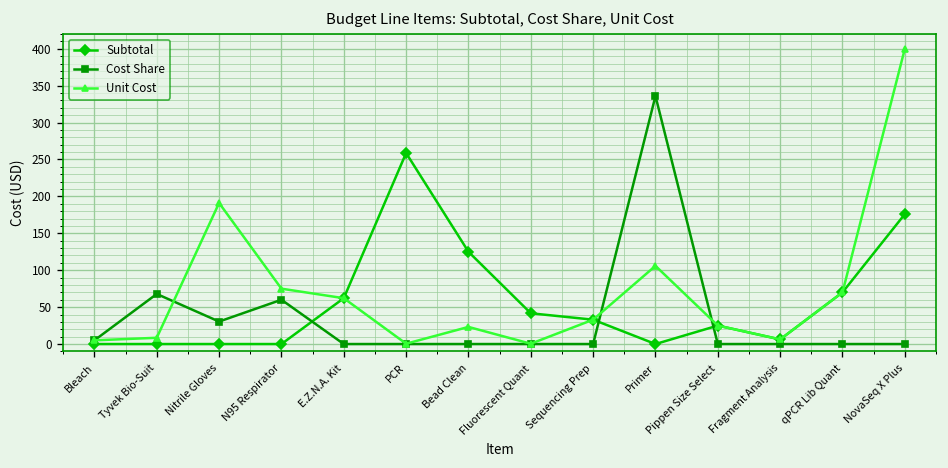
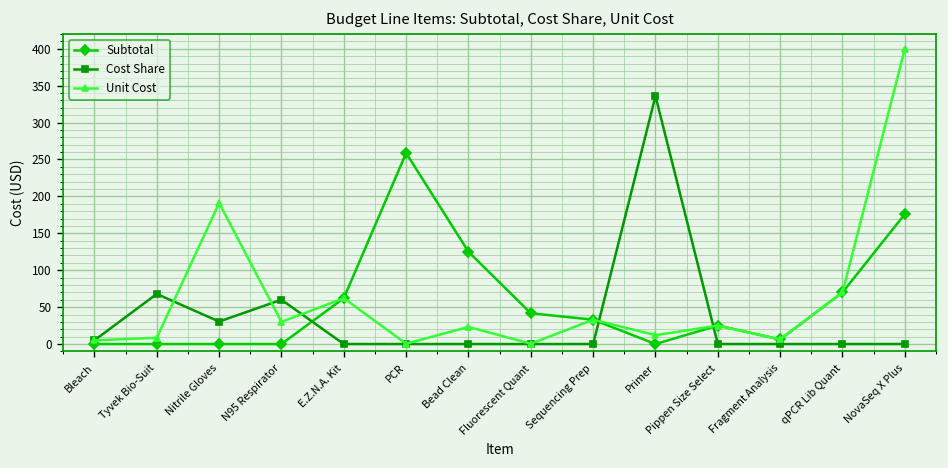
Unit Cost, N95 Respirator: 80 -> 30
Unit Cost, Primer: 110 -> 10
